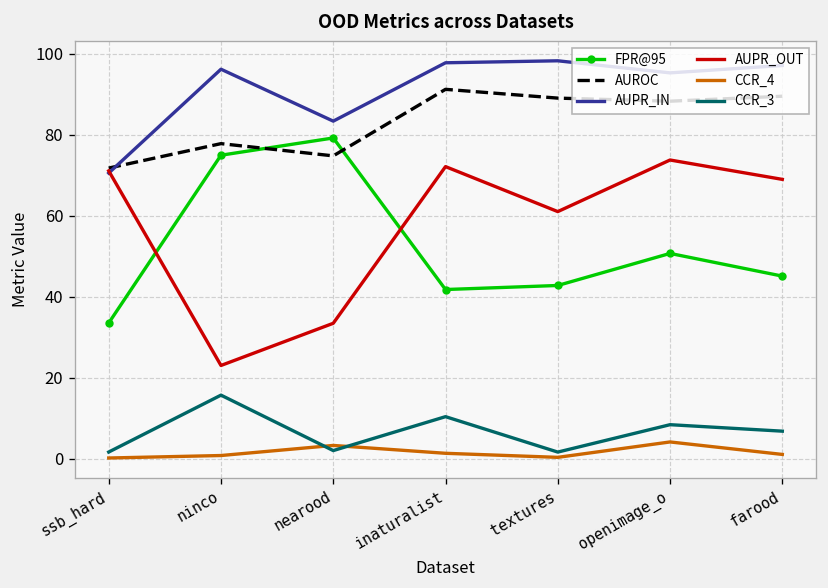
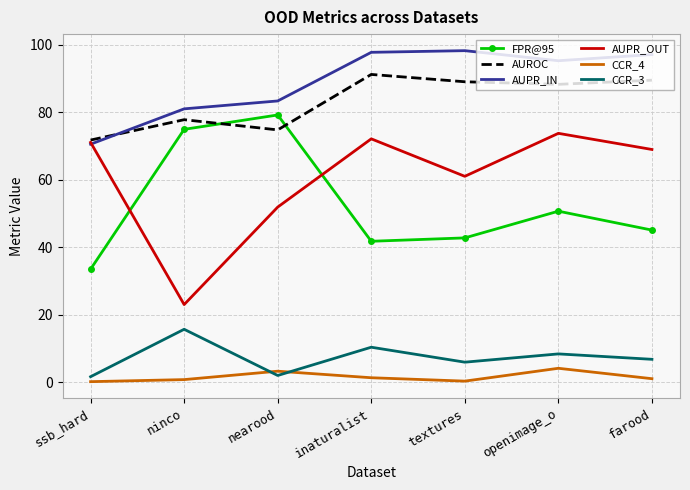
AUPR_IN, ninco: 96 -> 81
AUPR_OUT, nearood: 33 -> 52
CCR_3, textures: 2 -> 6
